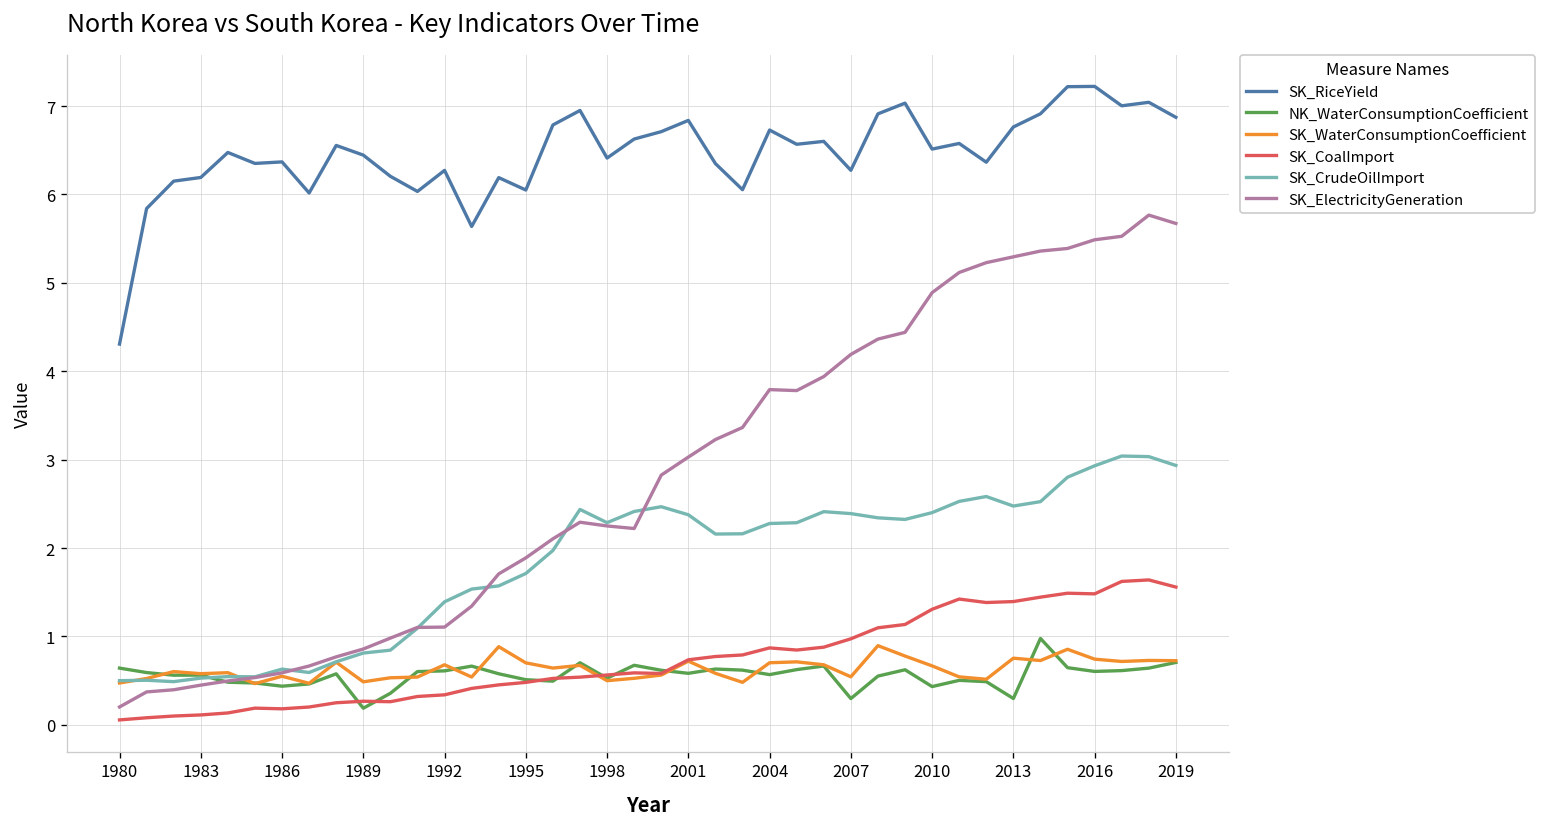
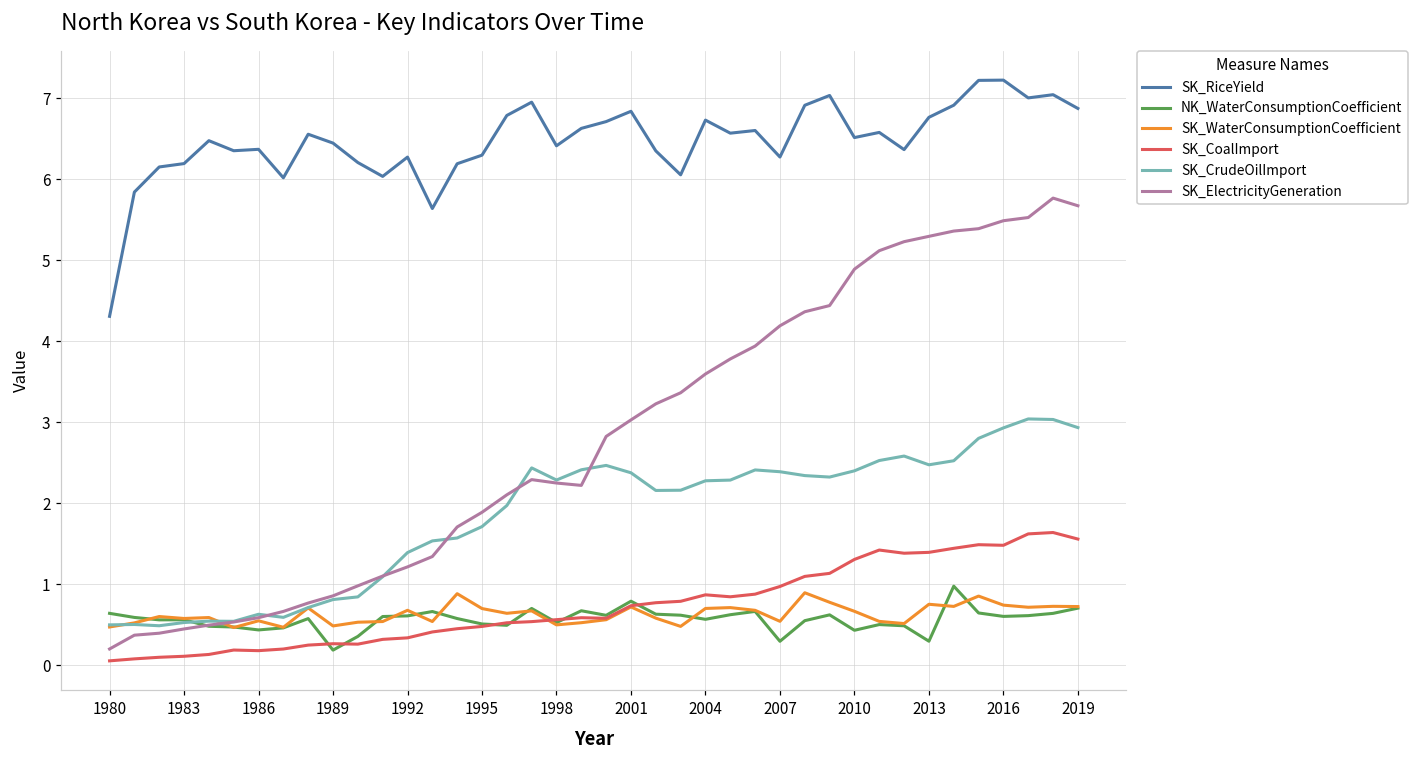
SK_ElectricityGeneration, 1992: 1.1 -> 1.2
SK_RiceYield, 1995: 6.1 -> 6.3
NK_WaterConsumptionCoefficient, 2001: 0.6 -> 0.8
SK_ElectricityGeneration, 2004: 3.8 -> 3.6
